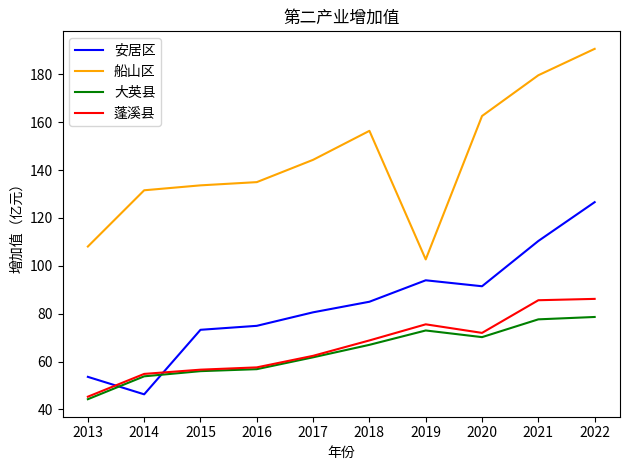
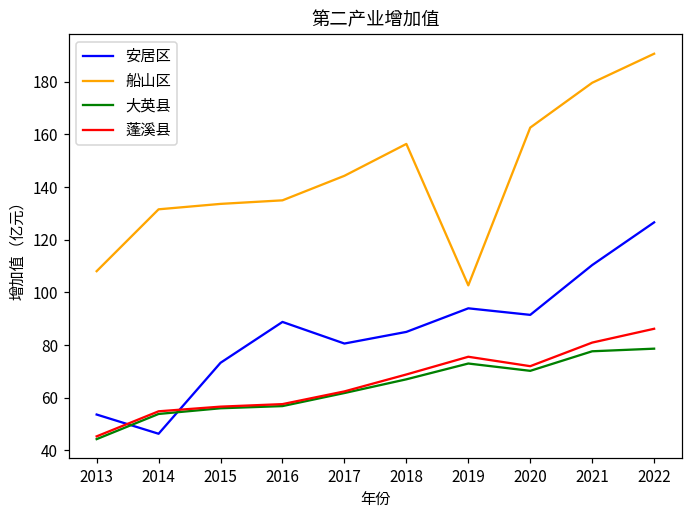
安居区, 2016: 75 -> 89
蓬溪县, 2021: 86 -> 81
